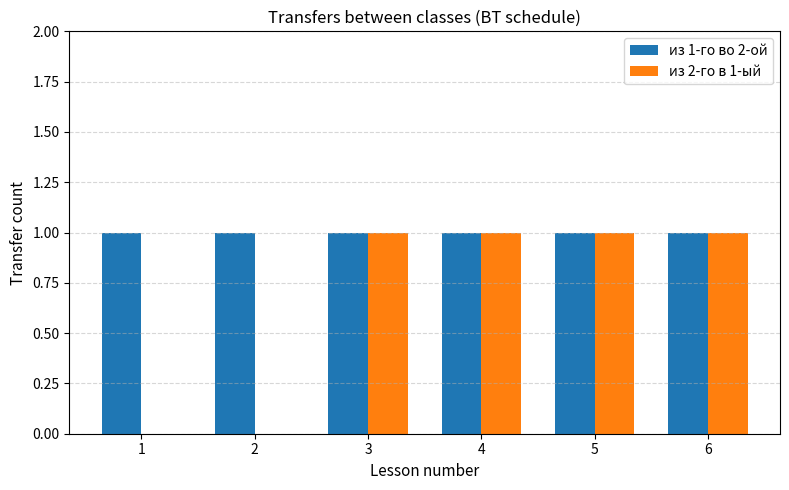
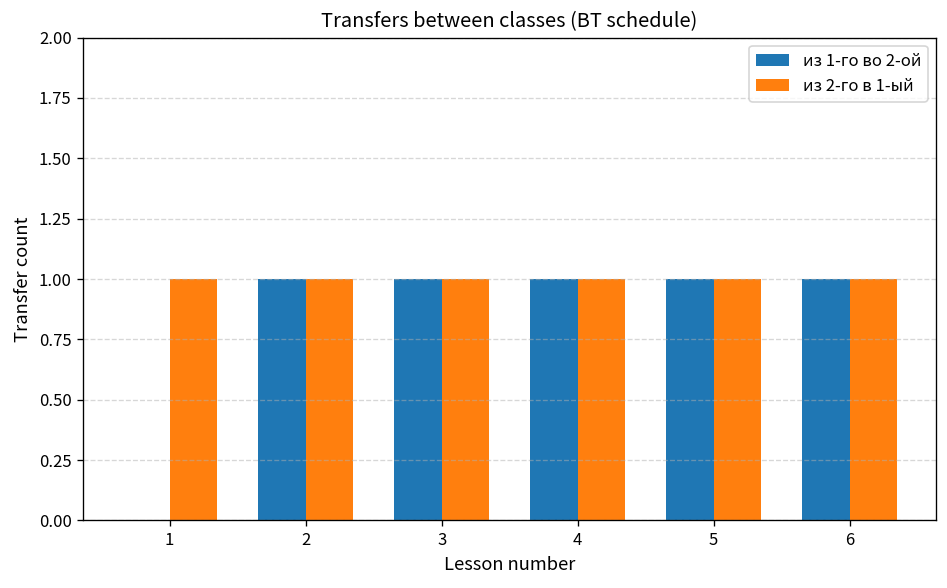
из 1-го во 2-ой, 1: 1 -> 0
из 2-го в 1-ый, 1: 0 -> 1
из 2-го в 1-ый, 2: 0 -> 1
